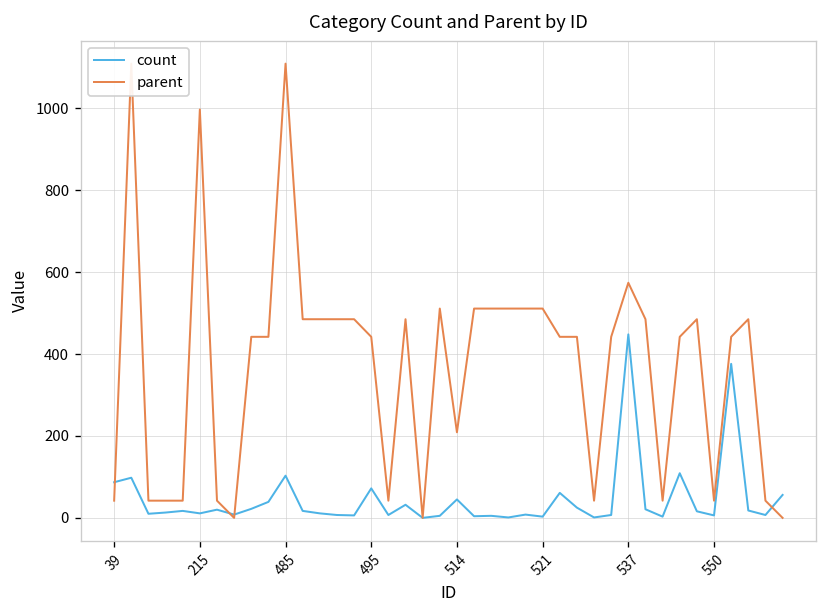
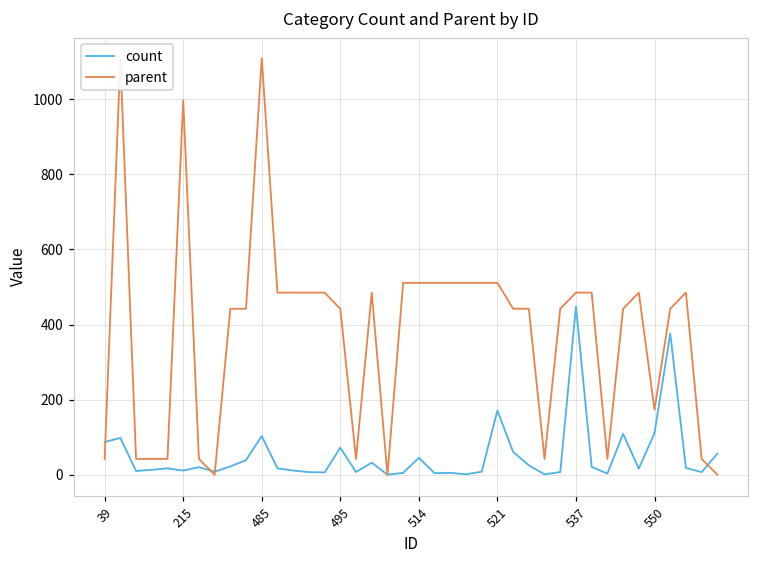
parent, 514: 210 -> 510
count, 521: 0 -> 170
parent, 537: 570 -> 490
count, 550: 10 -> 110
parent, 550: 40 -> 170
